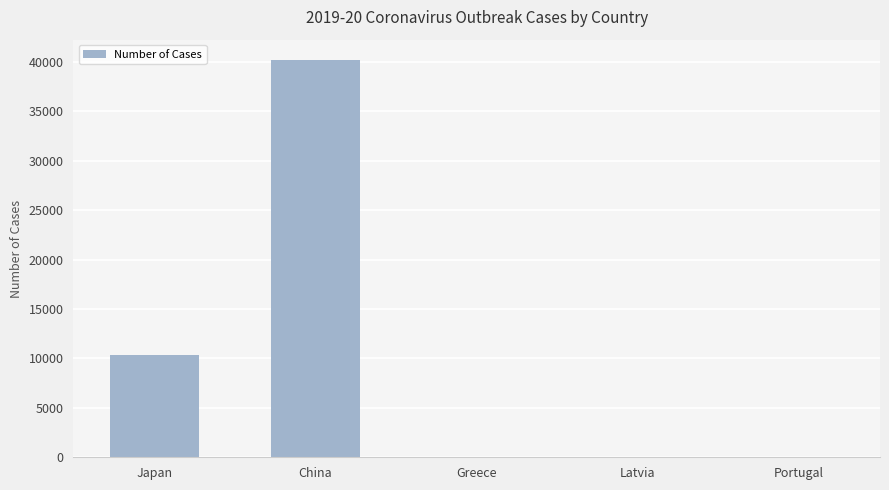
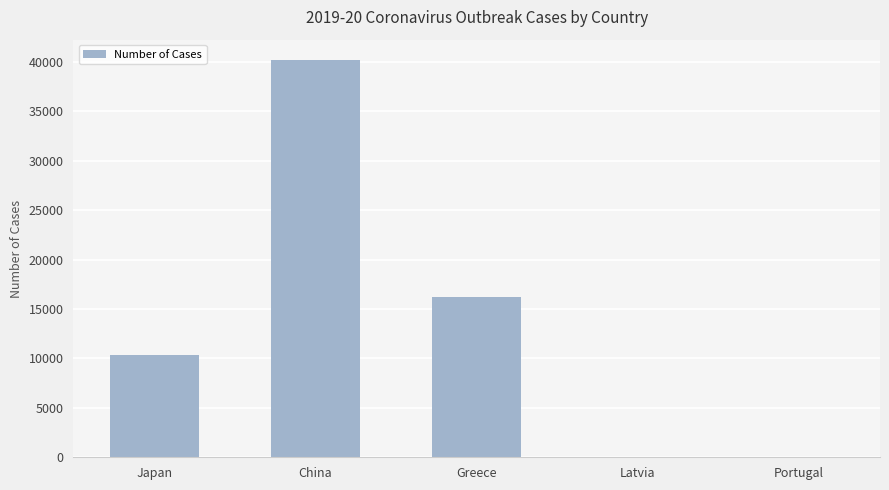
Greece: 0 -> 16000
